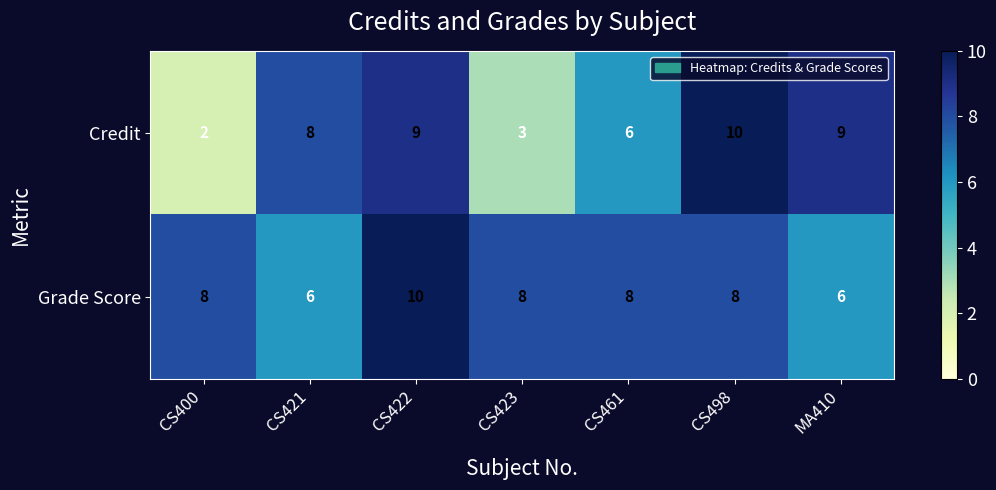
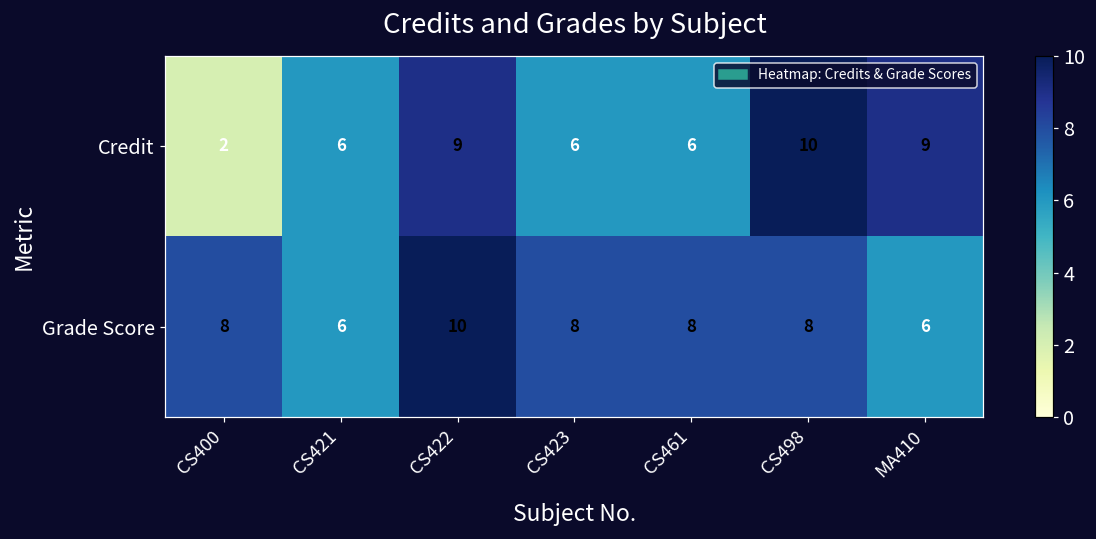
Credit, CS421: 8 -> 6
Credit, CS423: 3 -> 6
